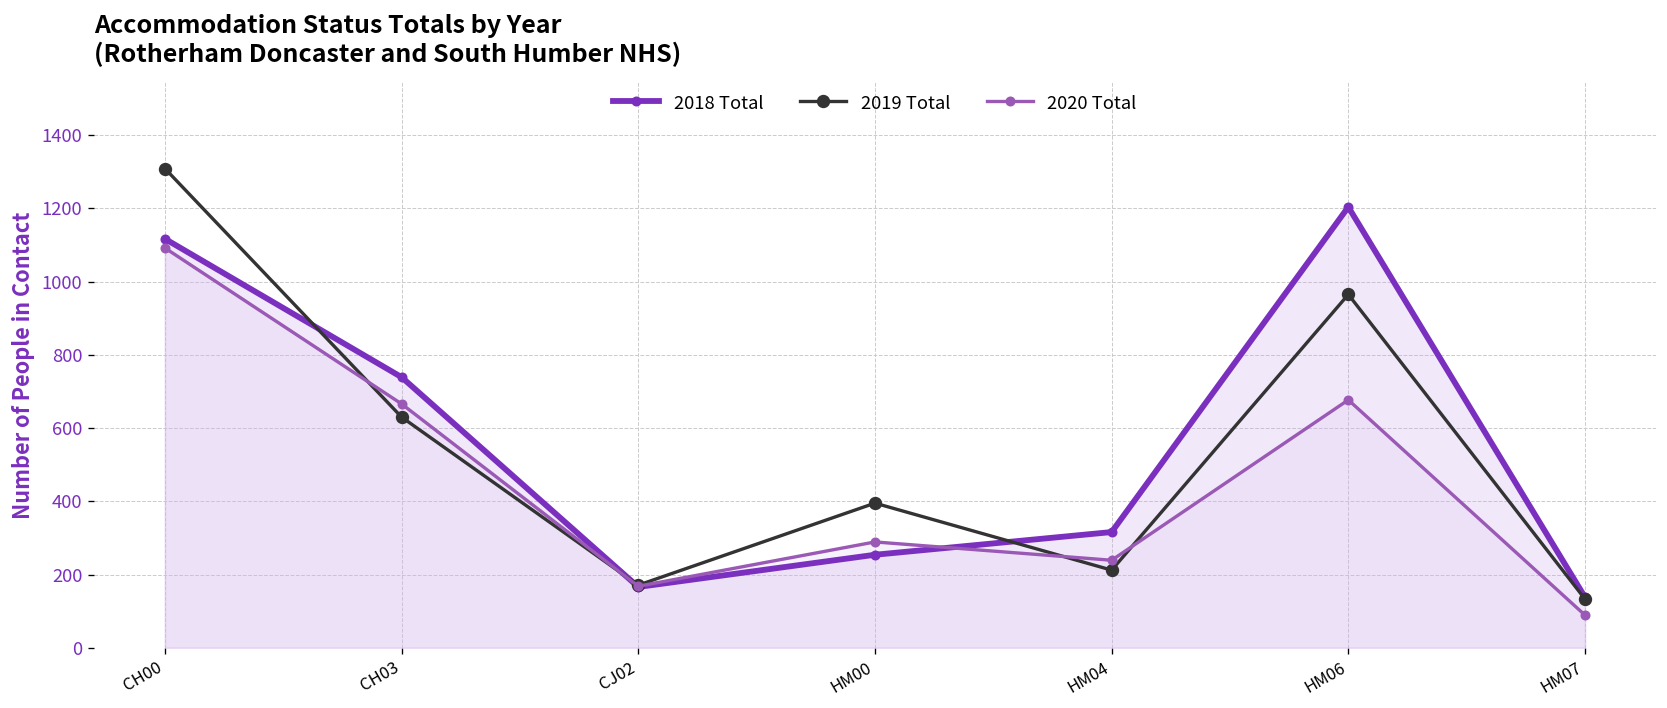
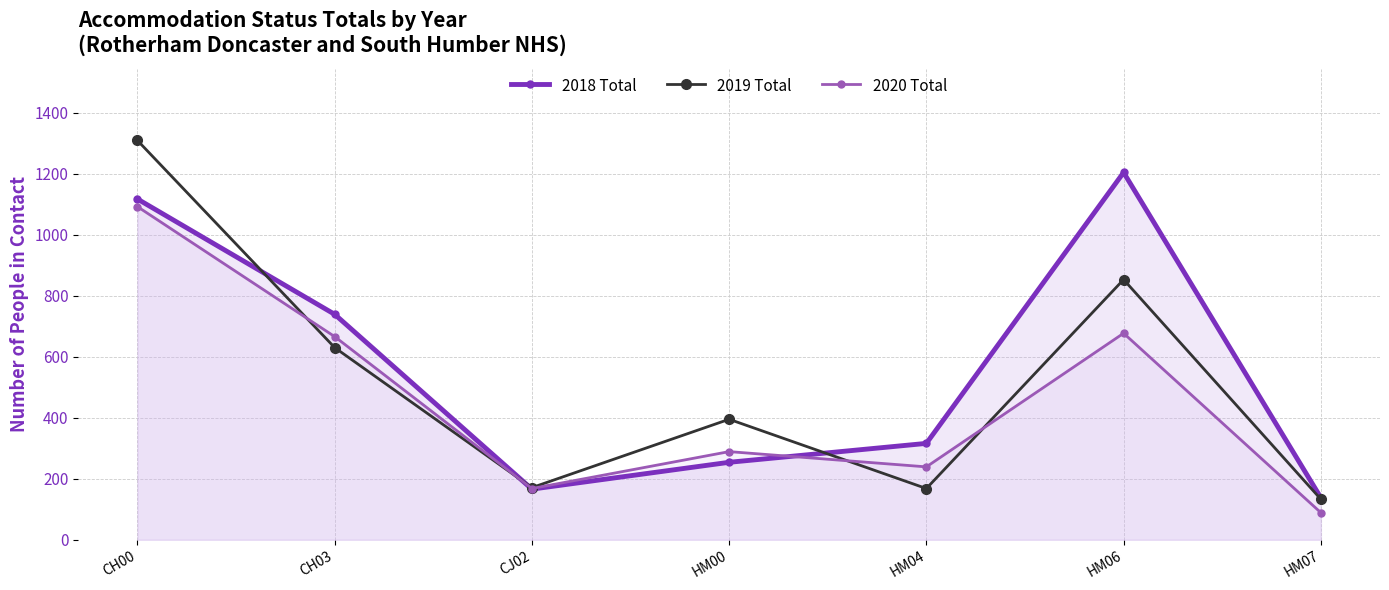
2019 Total, HM04: 210 -> 170
2019 Total, HM06: 970 -> 850
